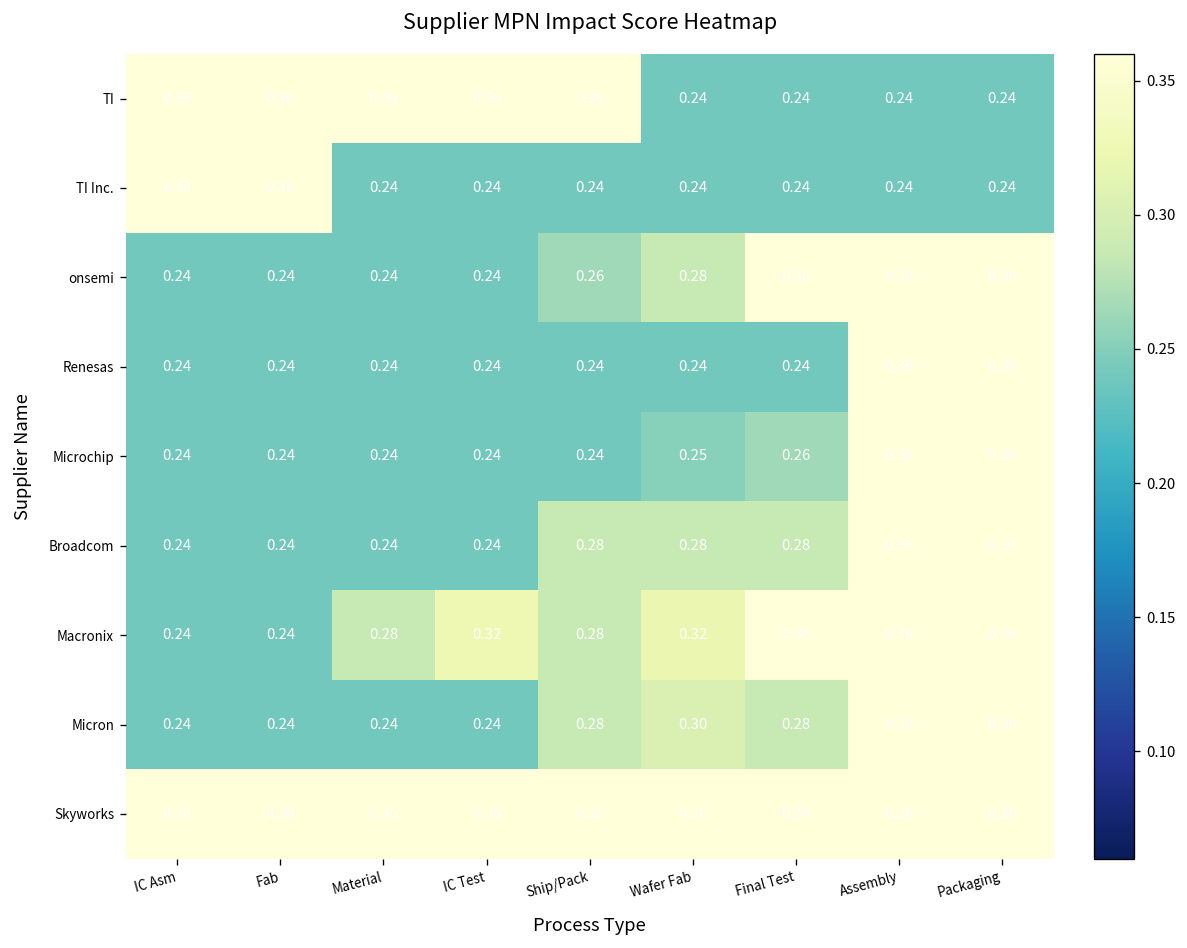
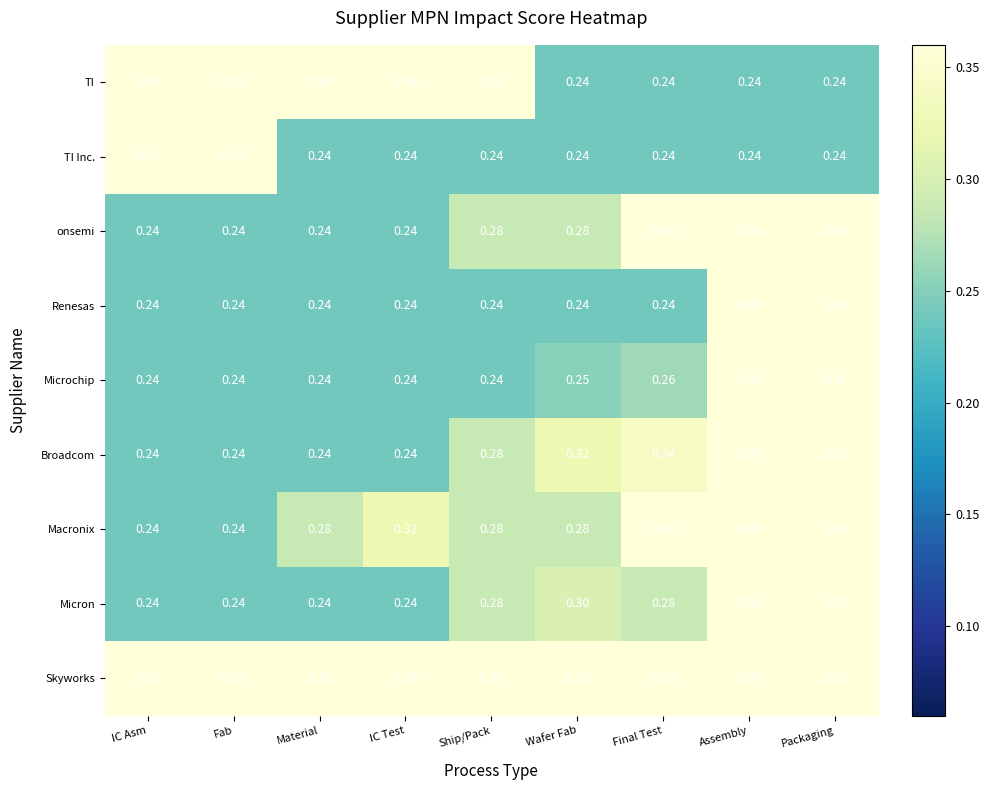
onsemi, Ship/Pack: 0.26 -> 0.28
Broadcom, Wafer Fab: 0.28 -> 0.32
Broadcom, Final Test: 0.28 -> 0.34
Macronix, Wafer Fab: 0.32 -> 0.28
